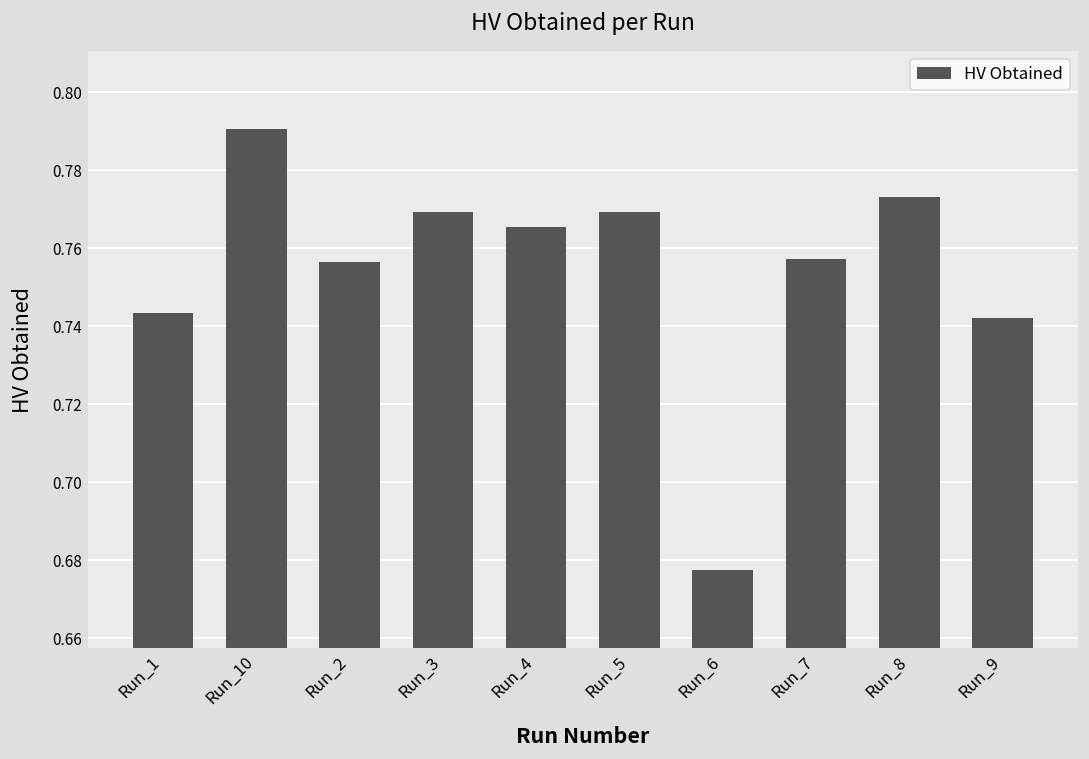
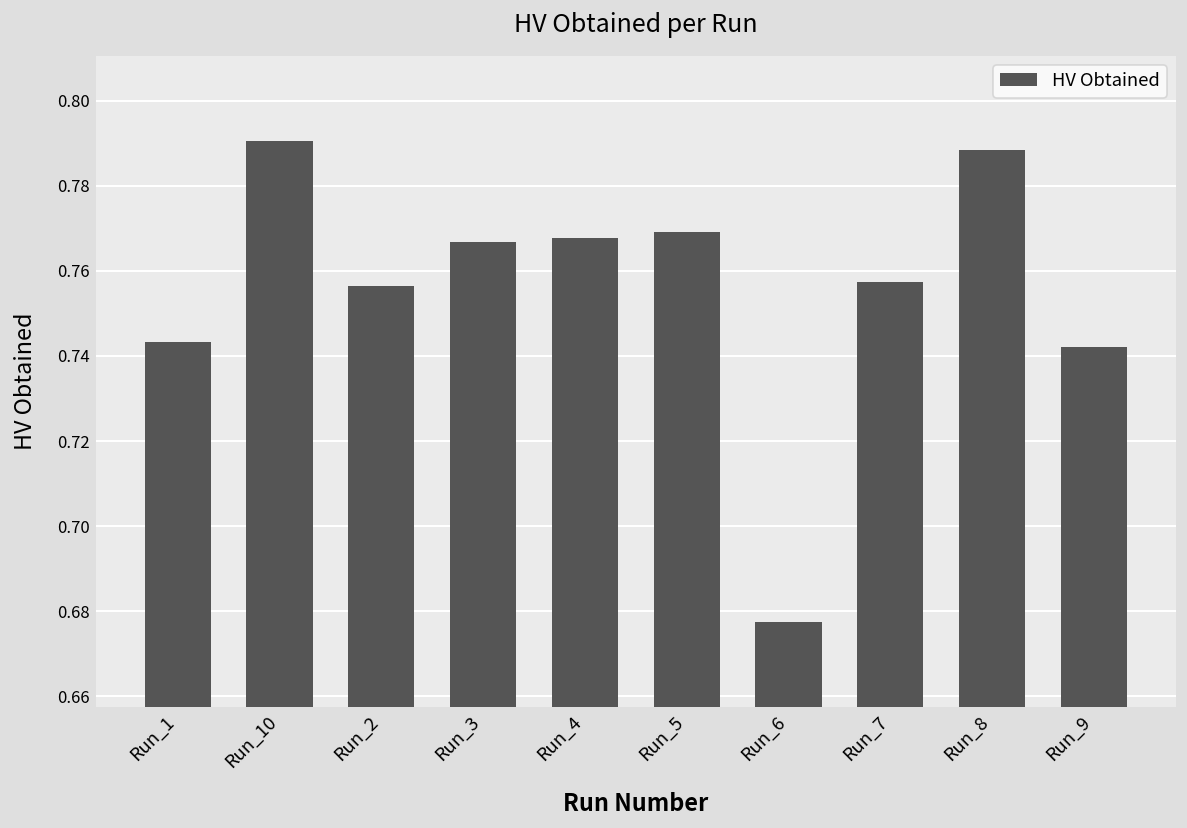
Run_3: 0.769 -> 0.767
Run_4: 0.765 -> 0.768
Run_8: 0.773 -> 0.788
